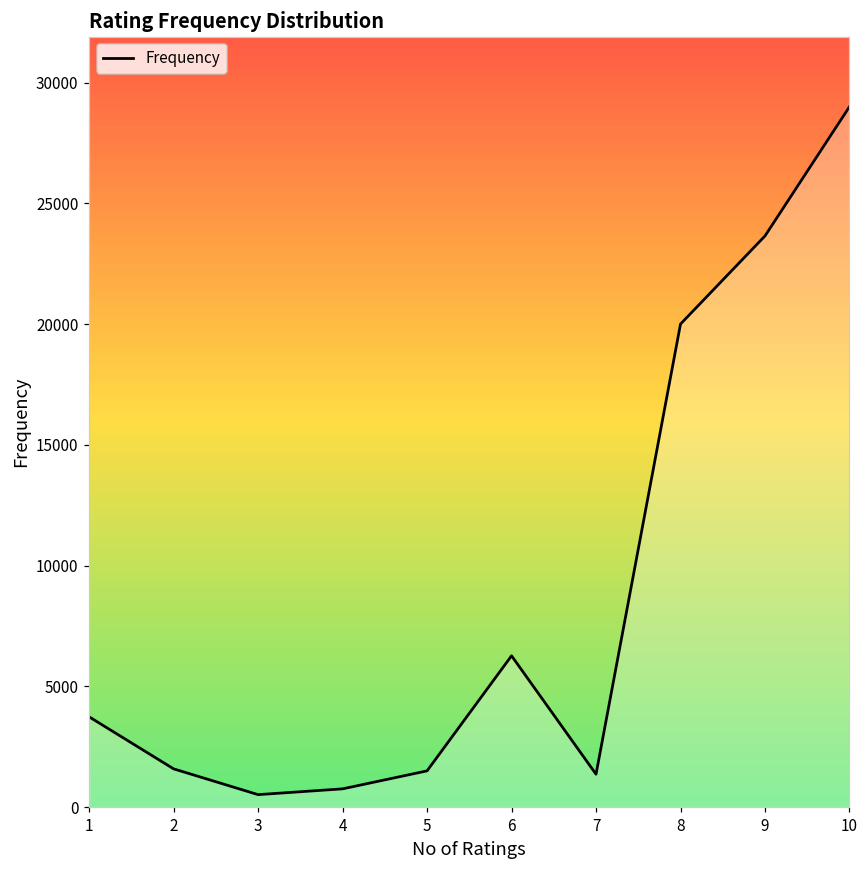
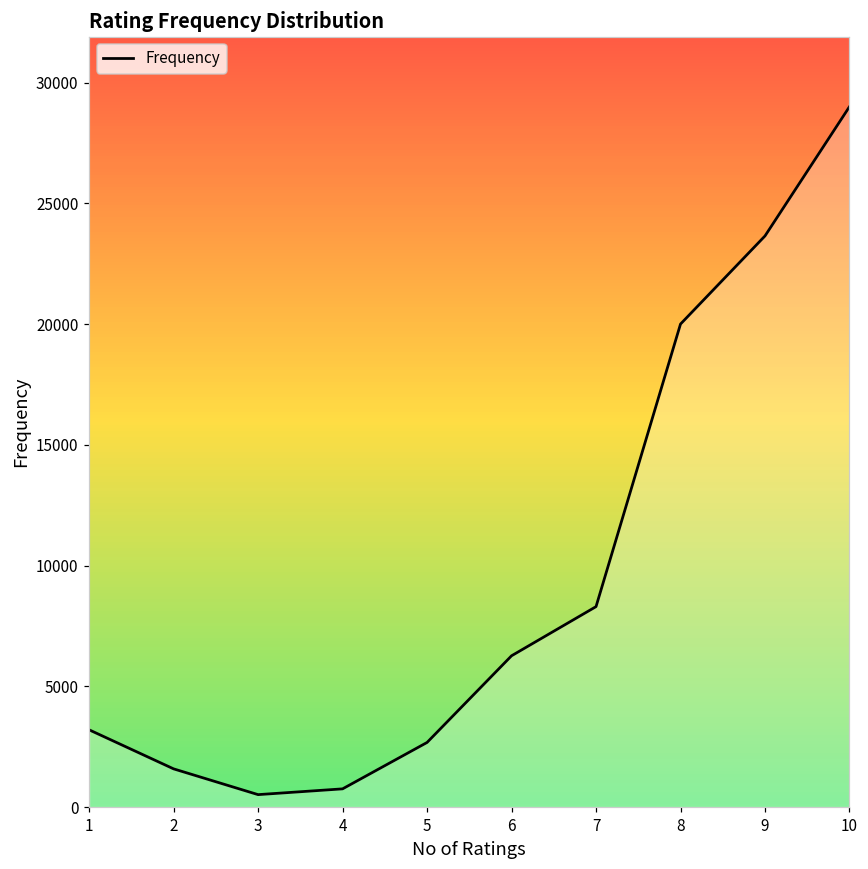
1: 3700 -> 3200
5: 1500 -> 2700
7: 1400 -> 8300
